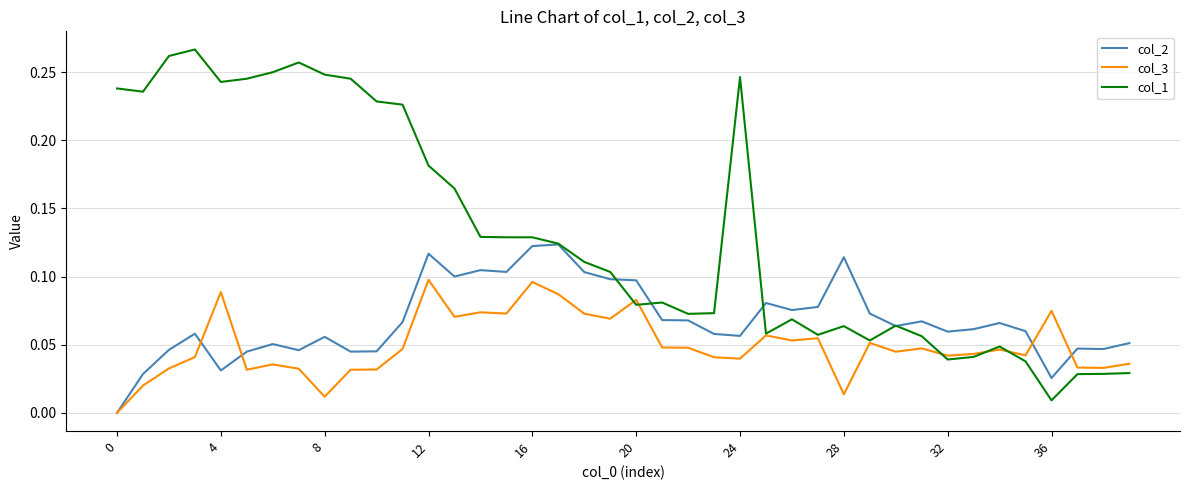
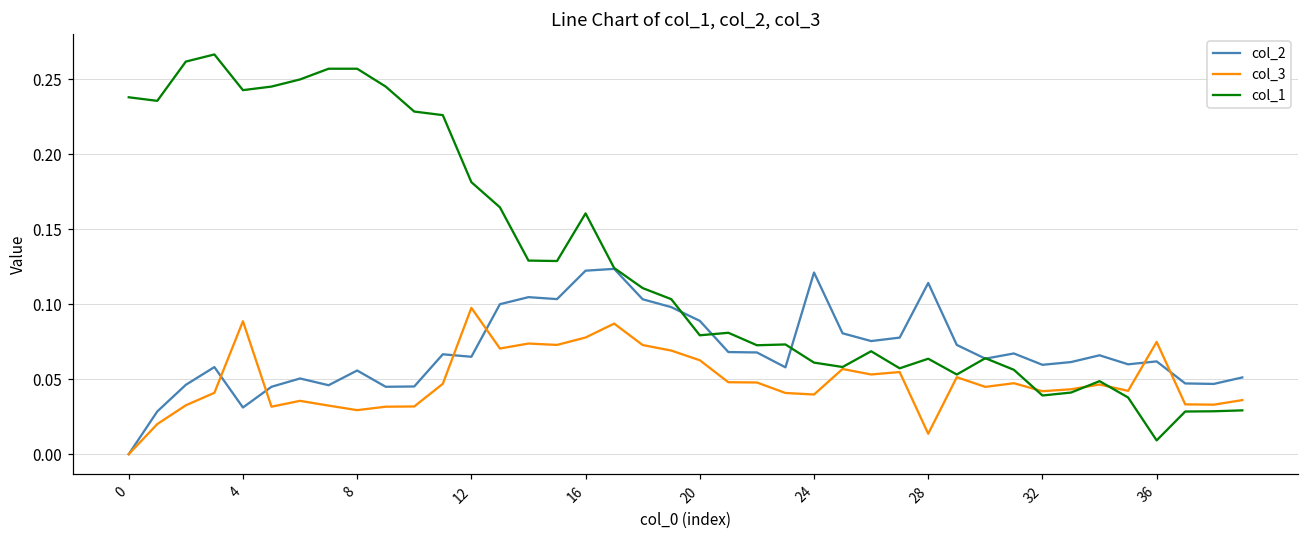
col_3, 8: 0.012 -> 0.029
col_1, 8: 0.248 -> 0.257
col_2, 12: 0.117 -> 0.065
col_3, 16: 0.096 -> 0.078
col_1, 16: 0.129 -> 0.161
col_2, 20: 0.097 -> 0.089
col_3, 20: 0.083 -> 0.063
col_2, 24: 0.057 -> 0.121
col_1, 24: 0.246 -> 0.061
col_2, 36: 0.026 -> 0.062
